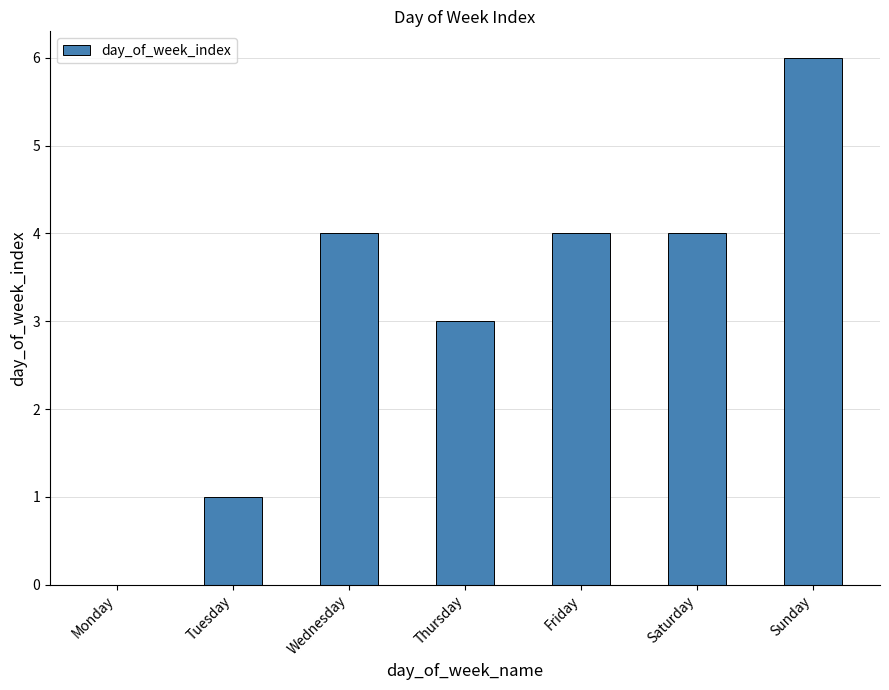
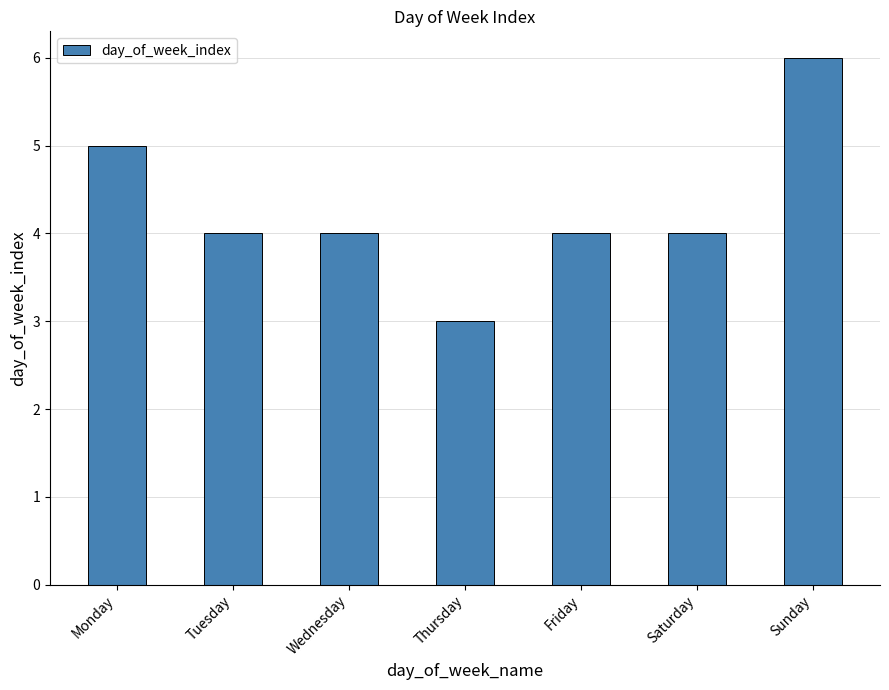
Monday: 0 -> 5
Tuesday: 1 -> 4
